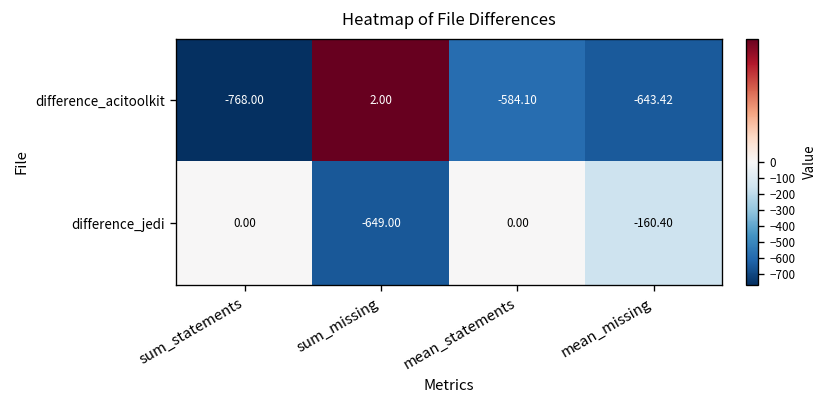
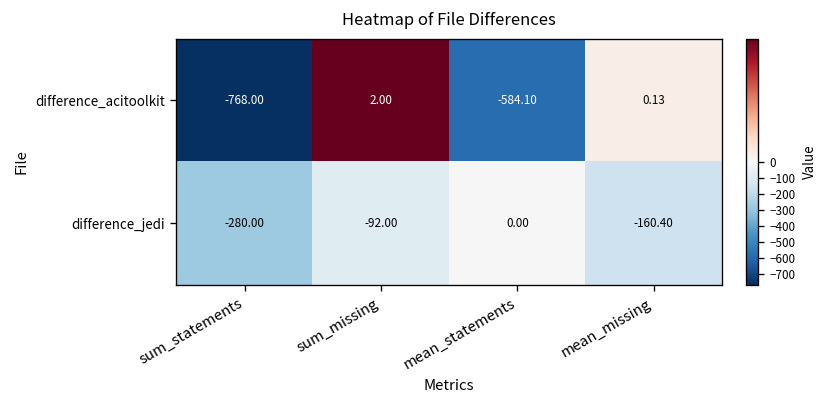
difference_acitoolkit, mean_missing: -643.42 -> 0.13
difference_jedi, sum_statements: 0.00 -> -280.00
difference_jedi, sum_missing: -649.00 -> -92.00
